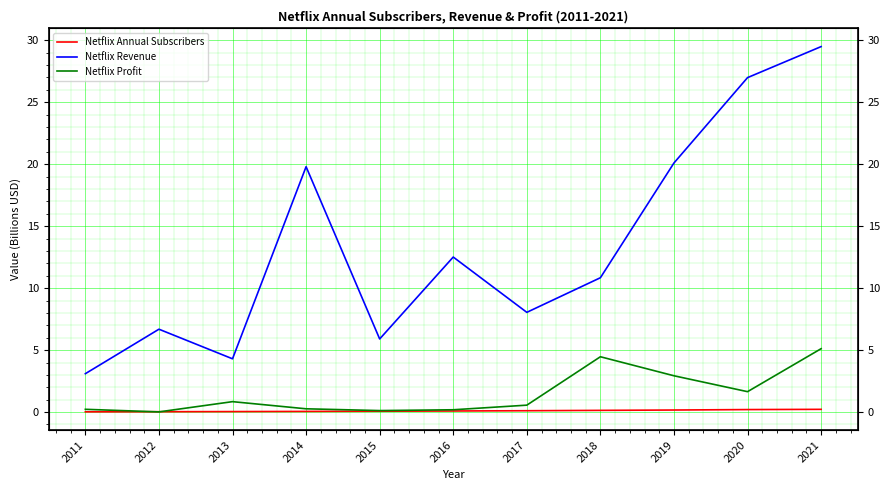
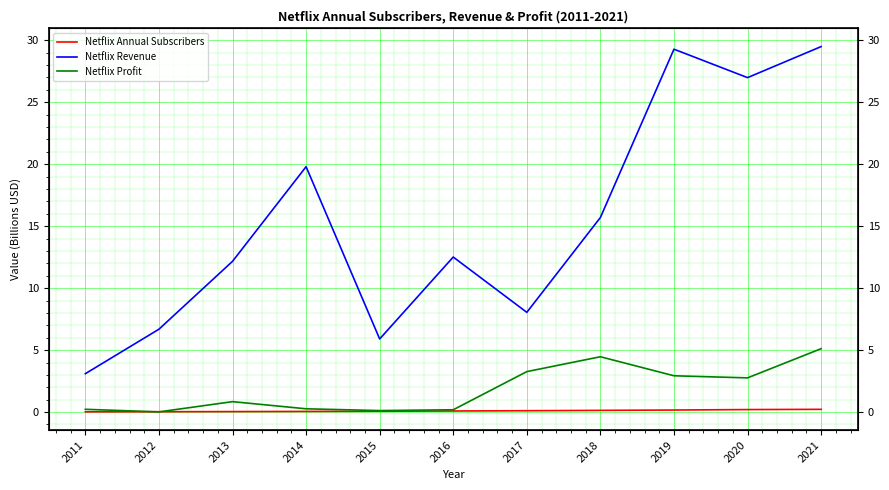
Netflix Revenue, 2013: 4.3 -> 12.2
Netflix Profit, 2017: 0.6 -> 3.3
Netflix Revenue, 2018: 10.8 -> 15.7
Netflix Revenue, 2019: 20.1 -> 29.3
Netflix Profit, 2020: 1.6 -> 2.8
